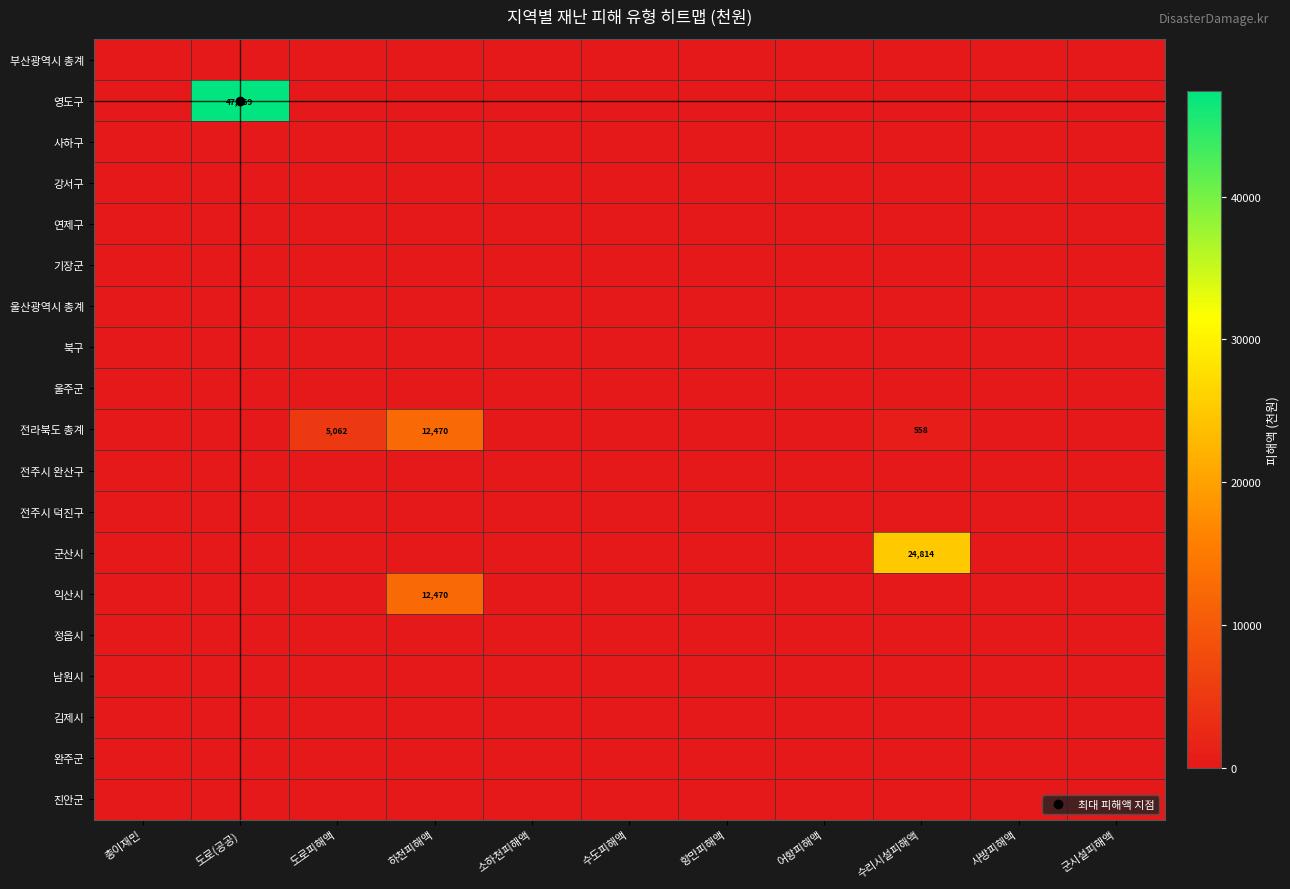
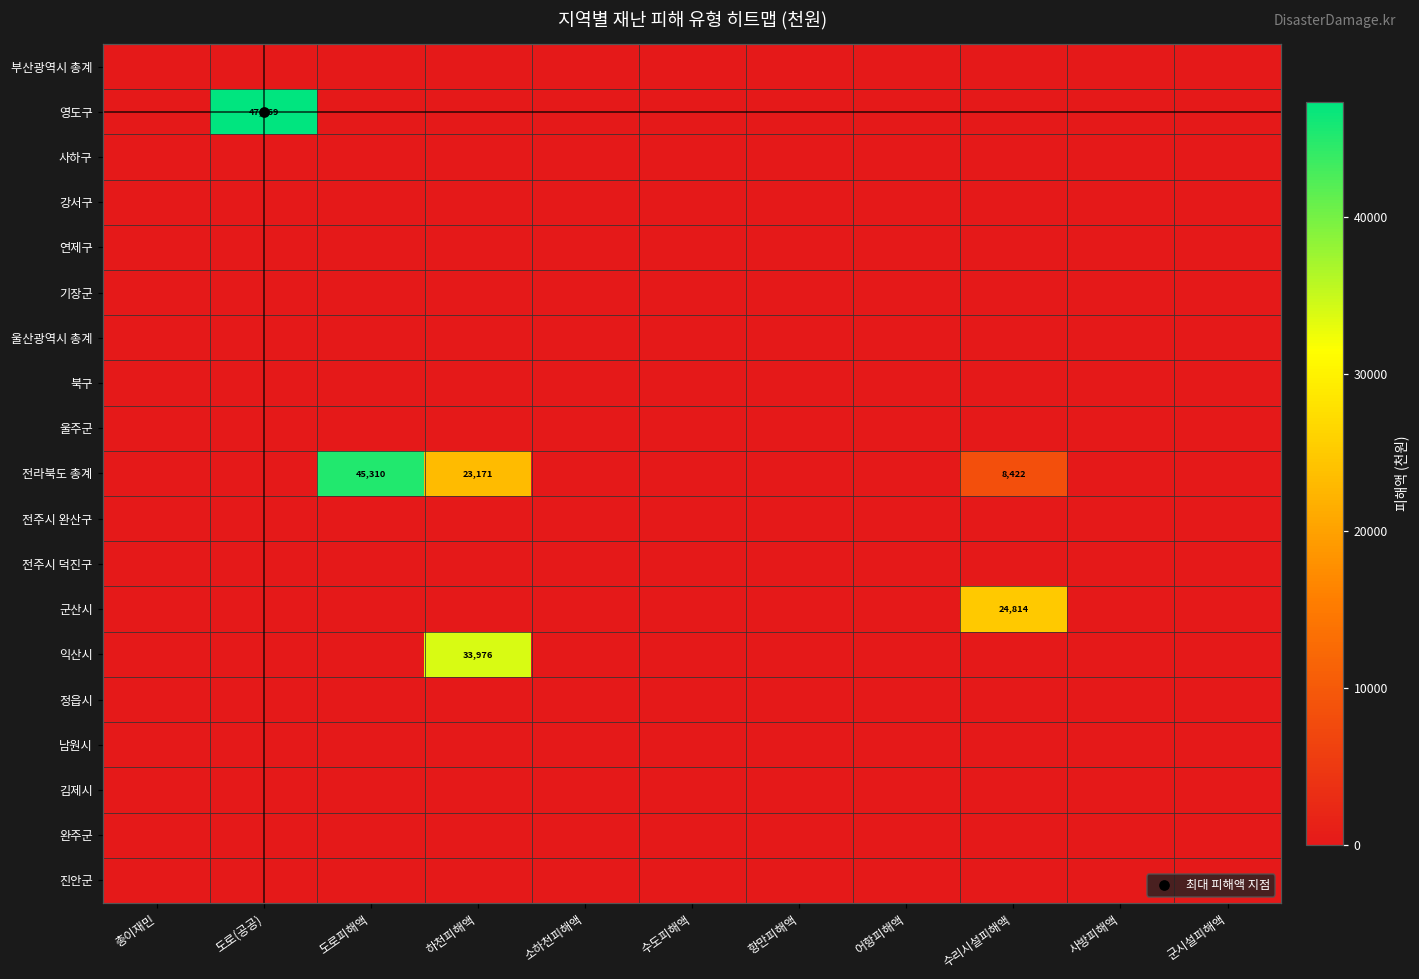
전라북도 총계, 도로피해액: 5,062 -> 45,310
전라북도 총계, 하천피해액: 12,470 -> 23,171
전라북도 총계, 수리시설피해액: 558 -> 8,422
익산시, 하천피해액: 12,470 -> 33,976
